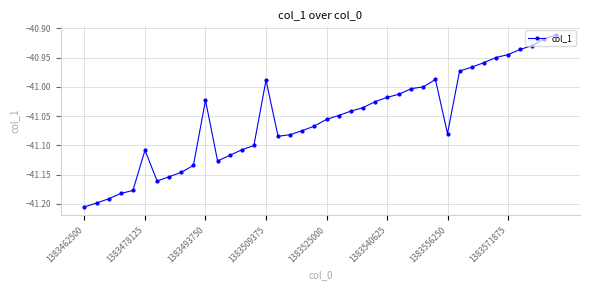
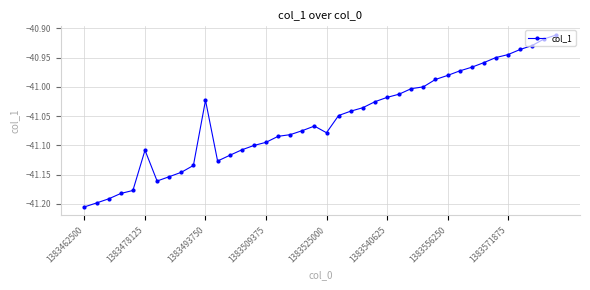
1383509375: -40.99 -> -41.09
1383525000: -41.06 -> -41.08
1383556250: -41.08 -> -40.98
